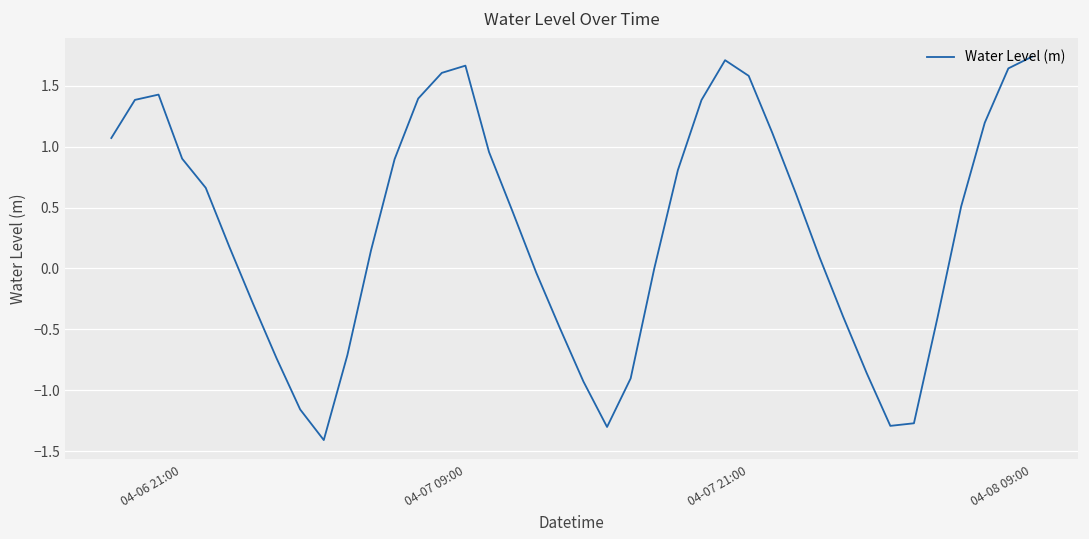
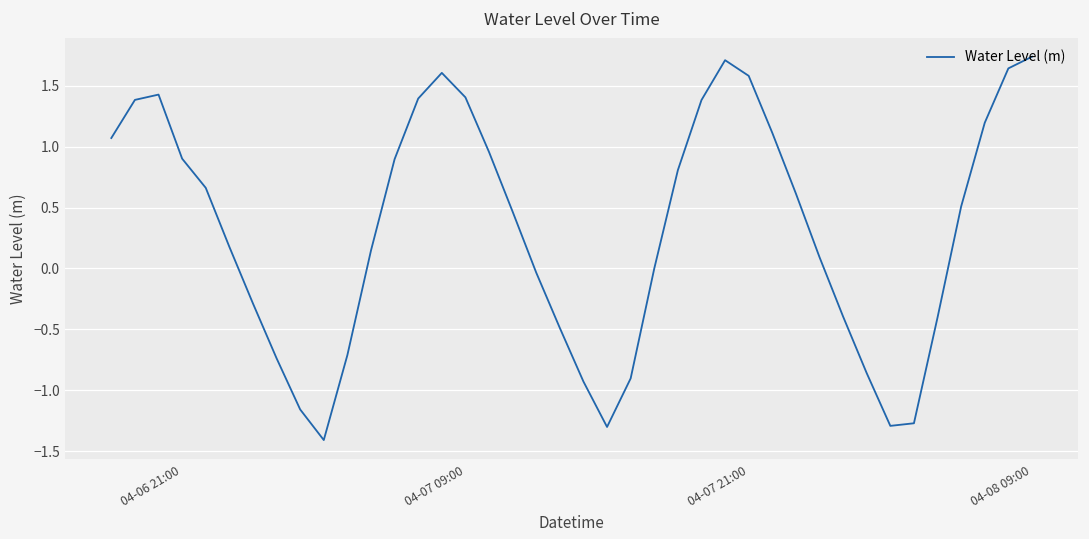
04-07 09:00: 1.66 -> 1.40
